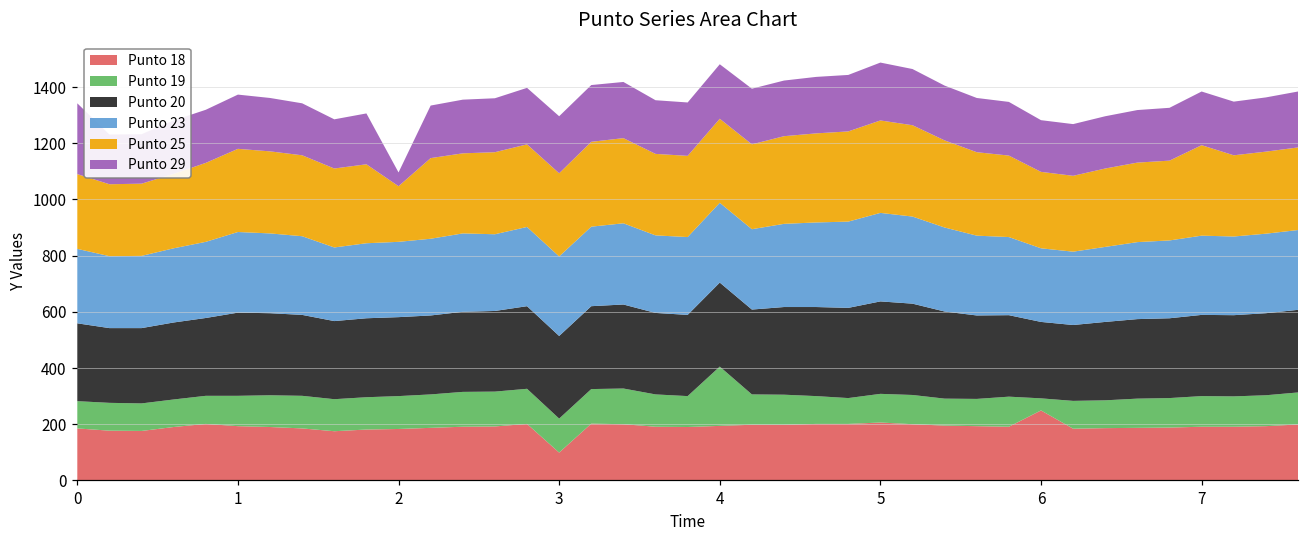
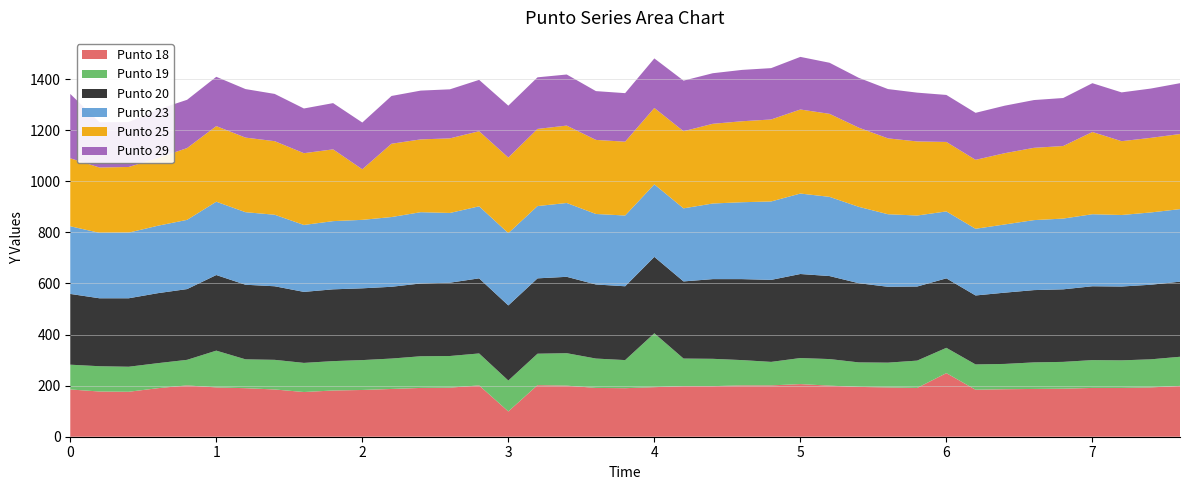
Punto 19, 1: 110 -> 140
Punto 29, 2: 50 -> 180
Punto 19, 6: 40 -> 100
